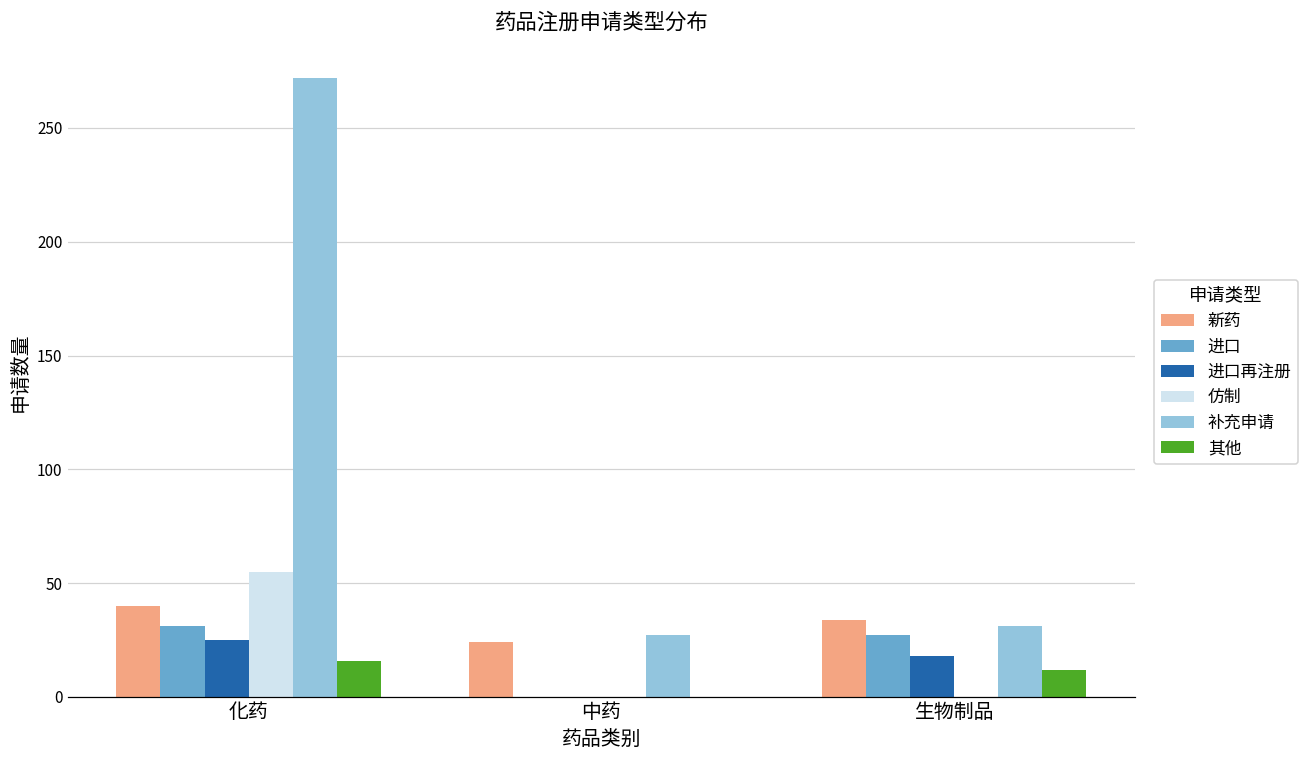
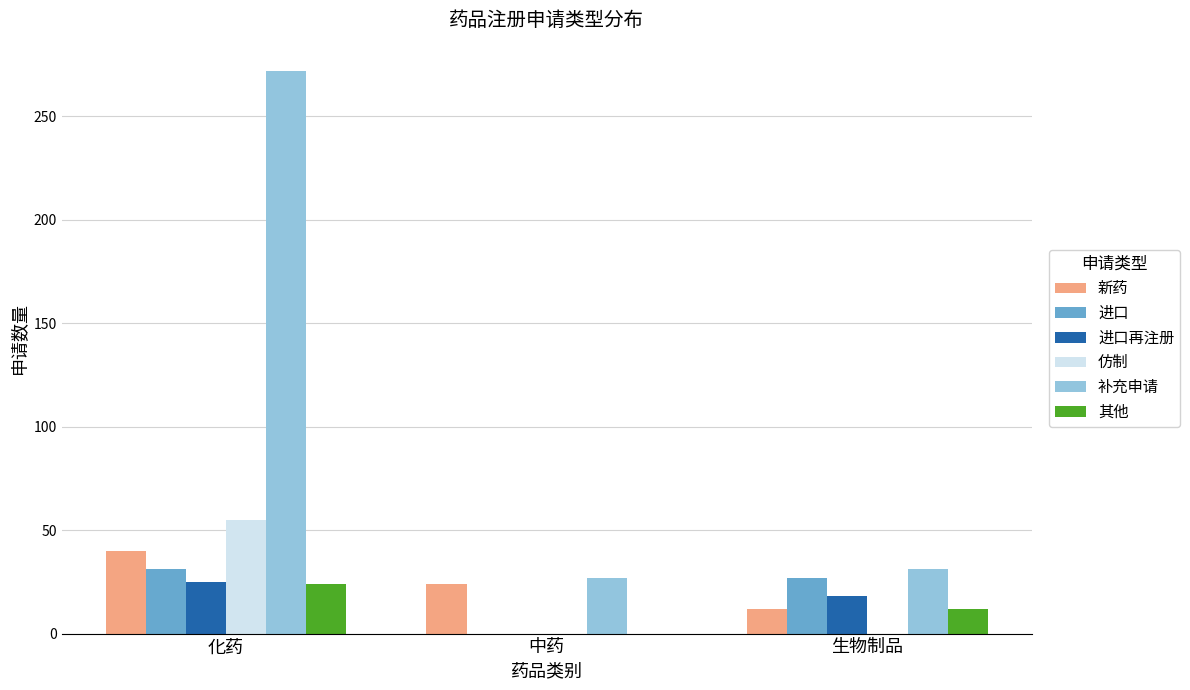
其他, 化药: 16 -> 24
新药, 生物制品: 34 -> 12
